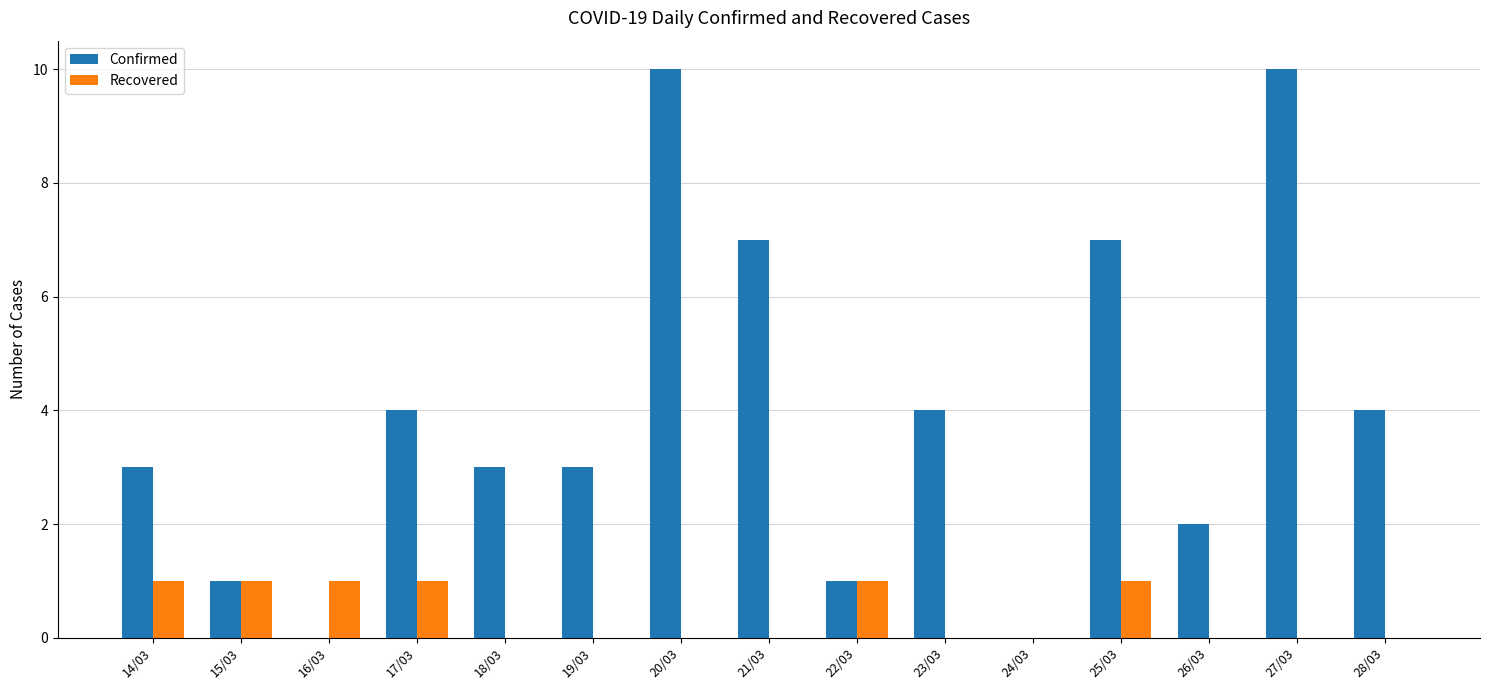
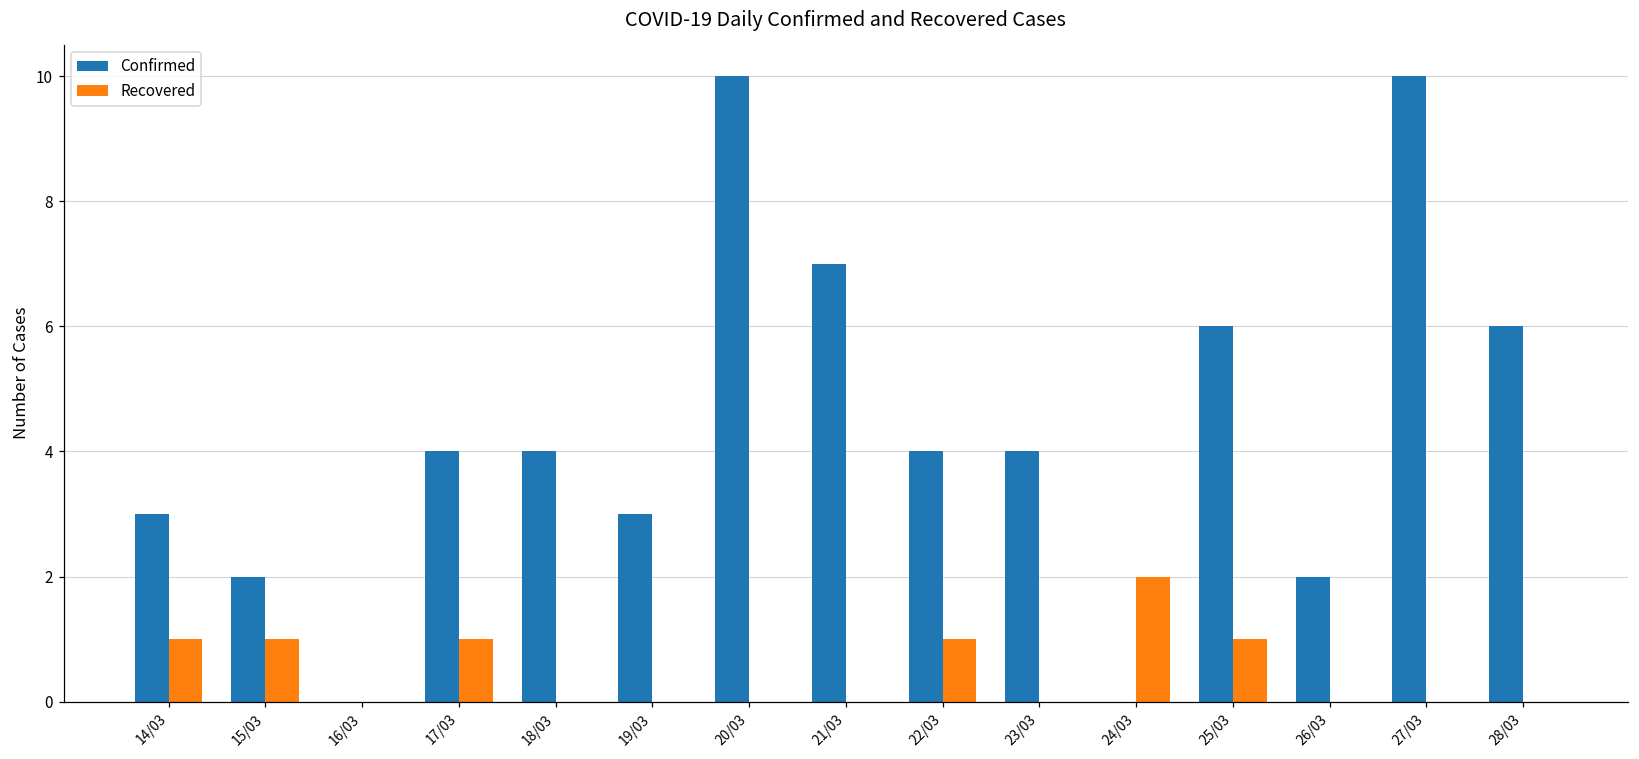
Confirmed, 15/03: 1 -> 2
Recovered, 16/03: 1 -> 0
Confirmed, 18/03: 3 -> 4
Confirmed, 22/03: 1 -> 4
Recovered, 24/03: 0 -> 2
Confirmed, 25/03: 7 -> 6
Confirmed, 28/03: 4 -> 6
